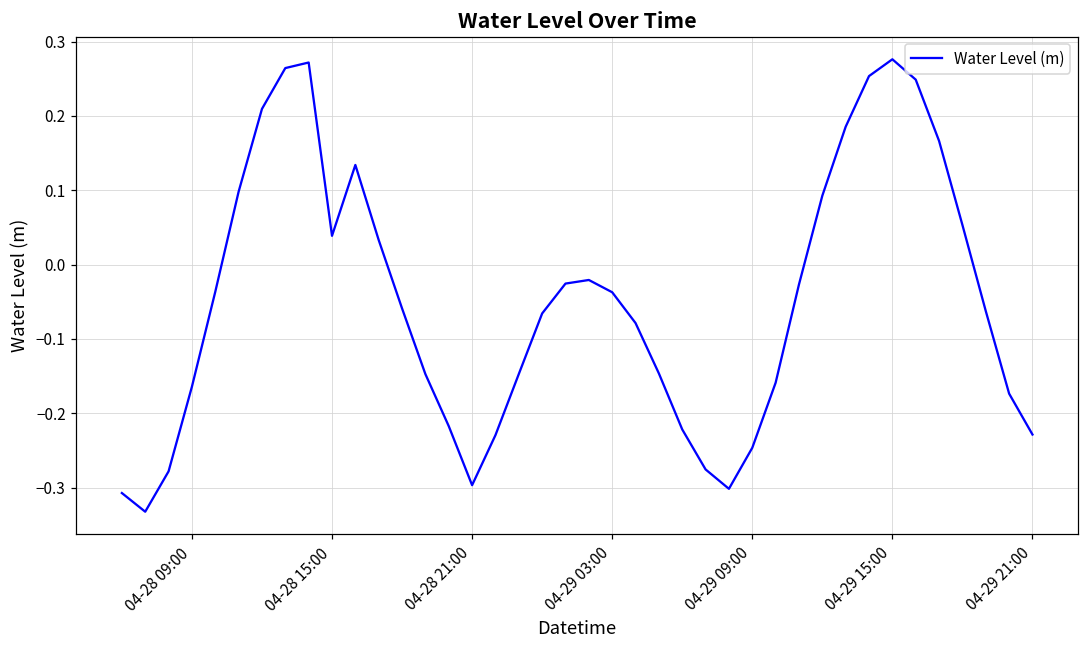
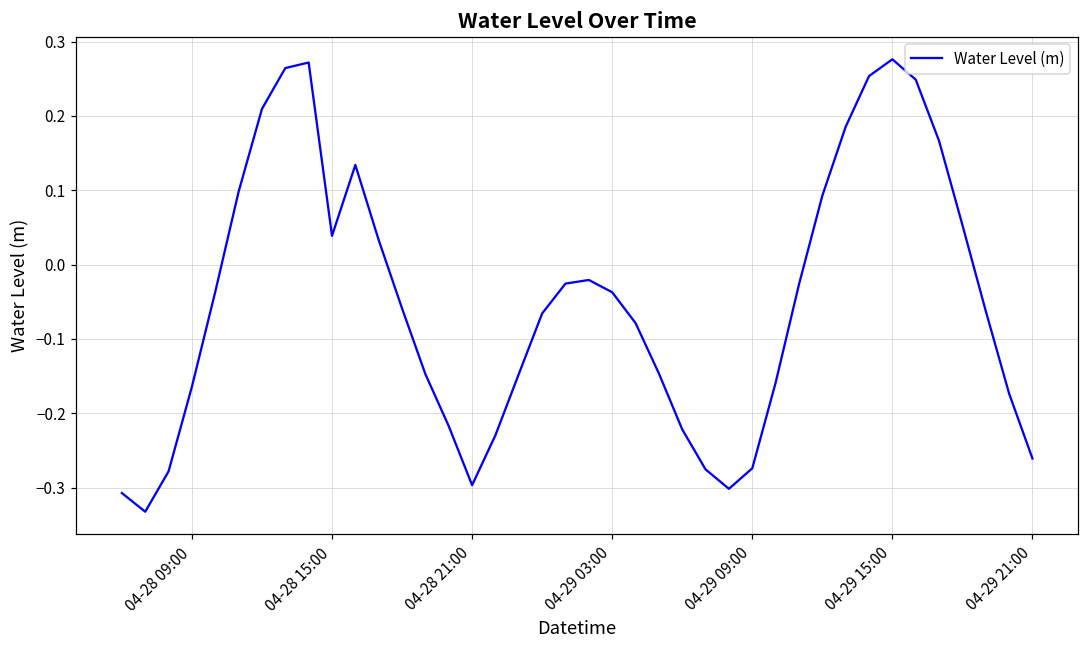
04-29 09:00: -0.25 -> -0.27
04-29 21:00: -0.23 -> -0.26
